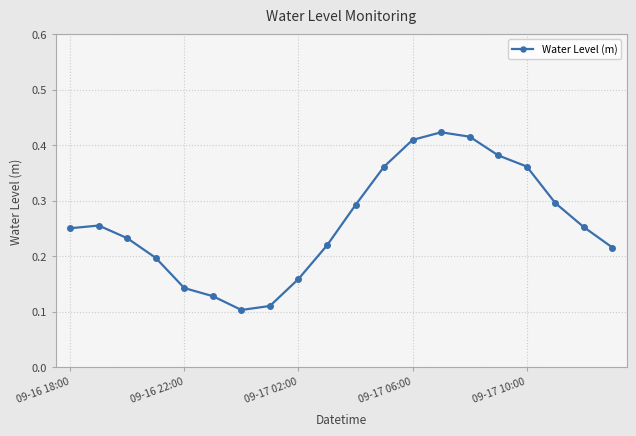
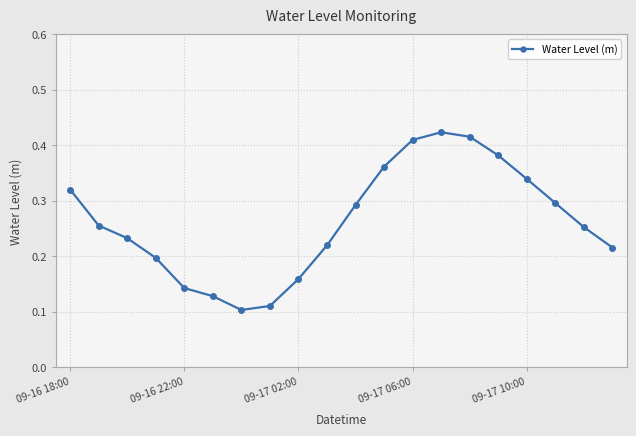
09-16 18:00: 0.25 -> 0.32
09-17 10:00: 0.36 -> 0.34
